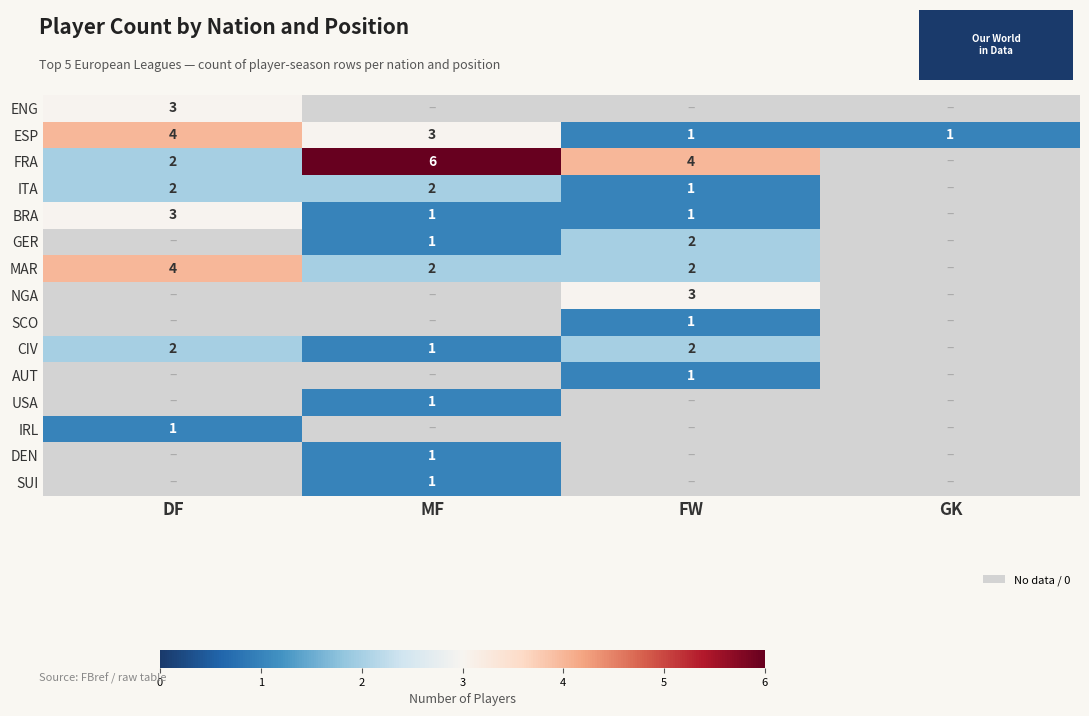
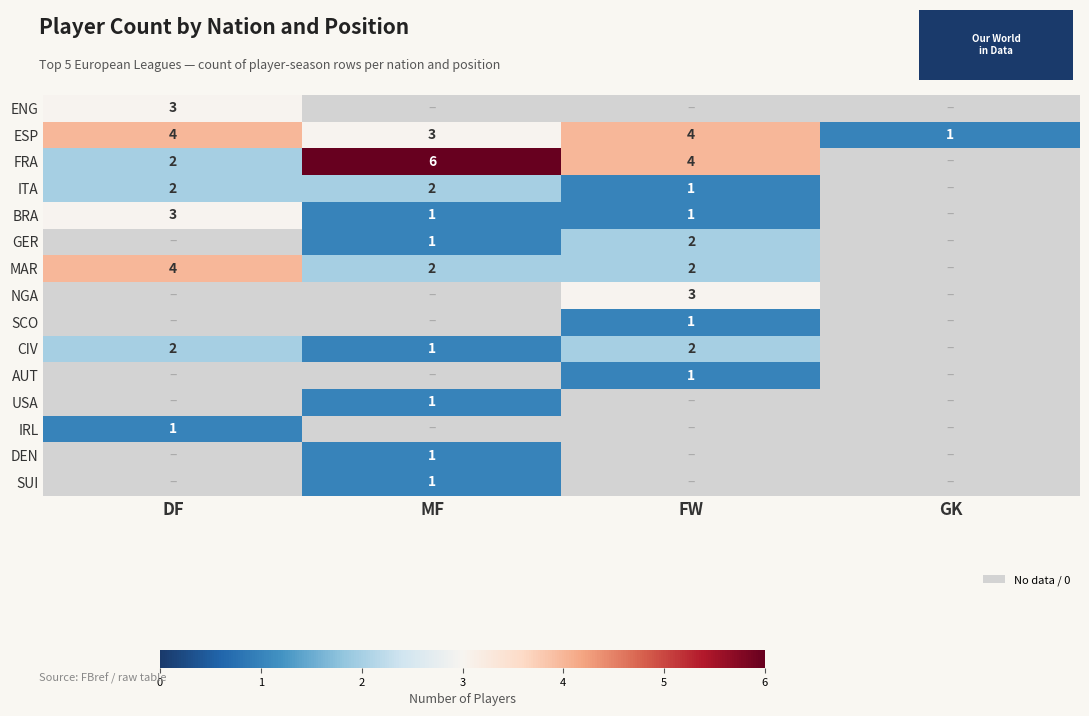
ESP, FW: 1 -> 4
